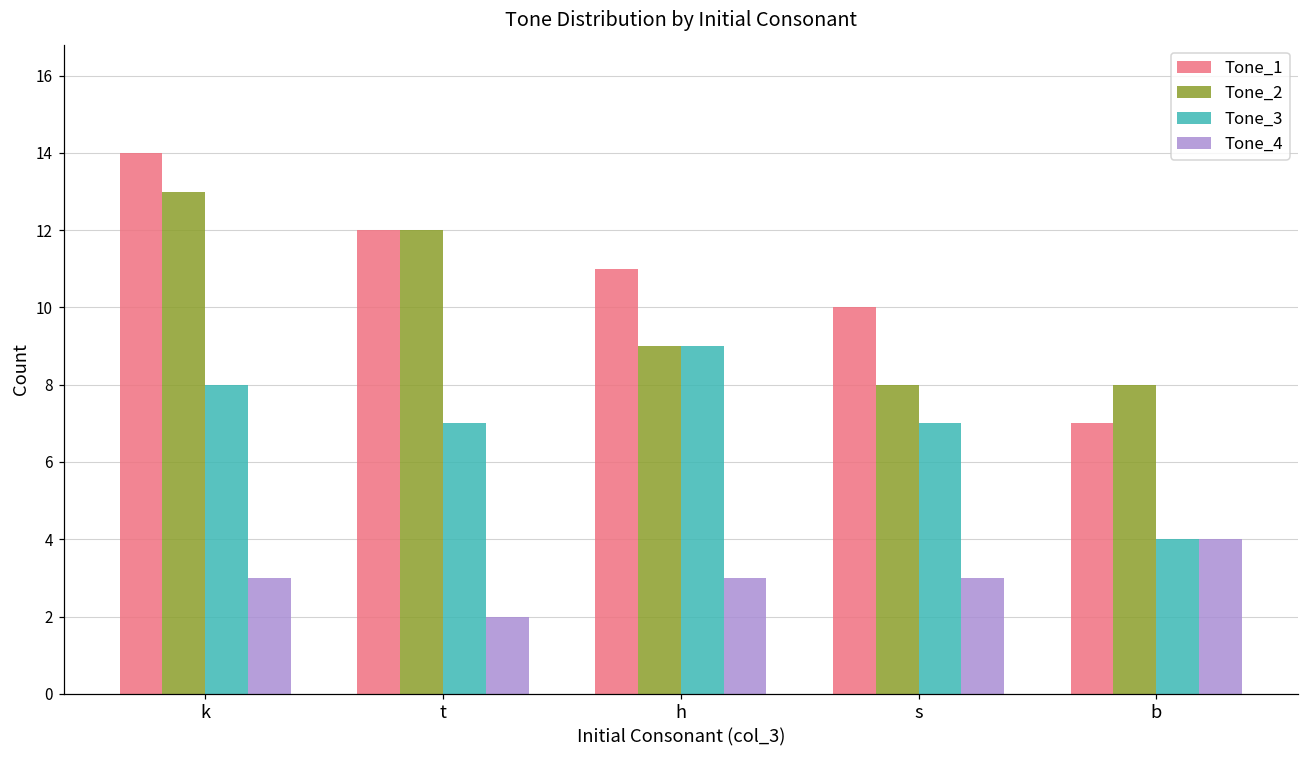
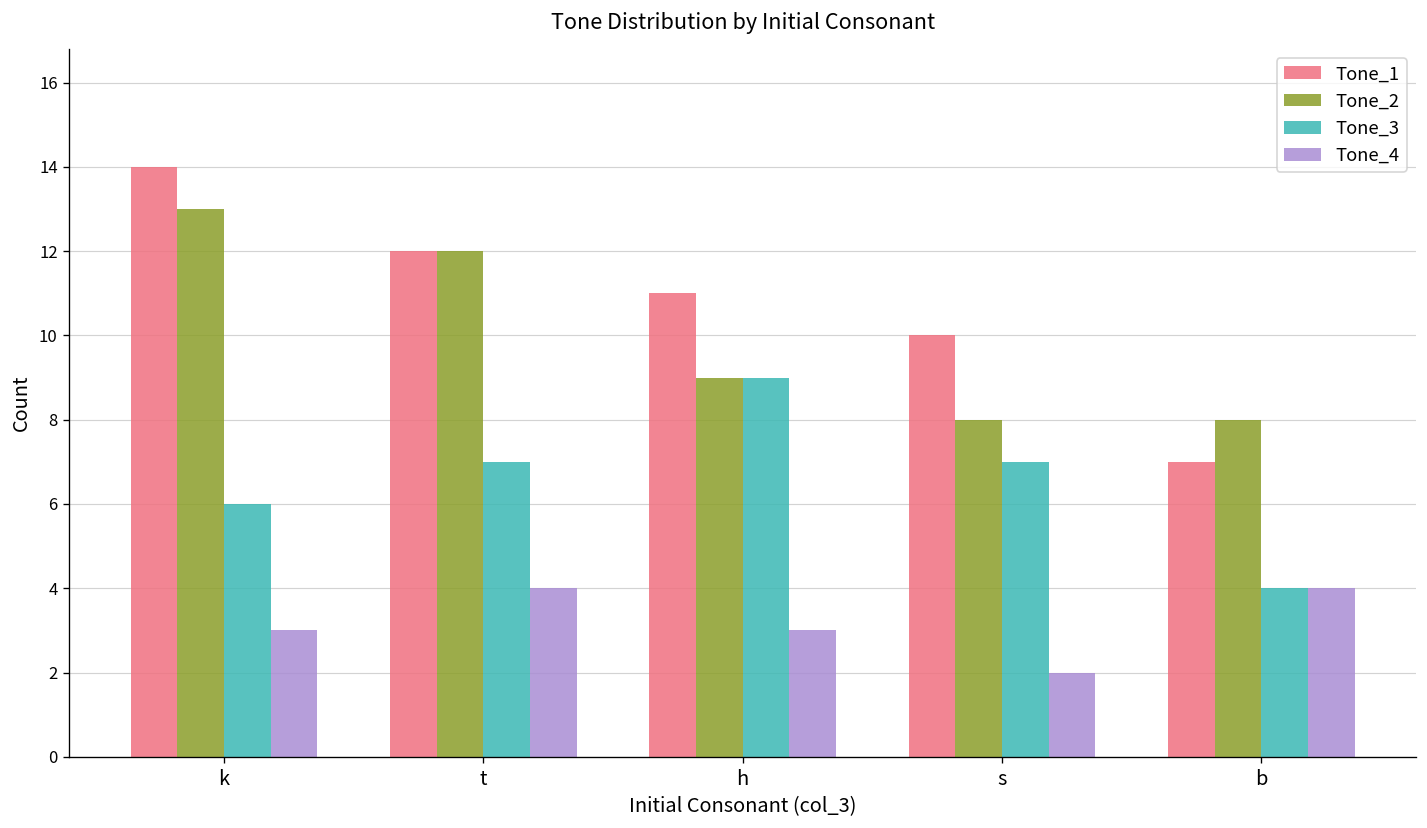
Tone_3, k: 8 -> 6
Tone_4, t: 2 -> 4
Tone_4, s: 3 -> 2
